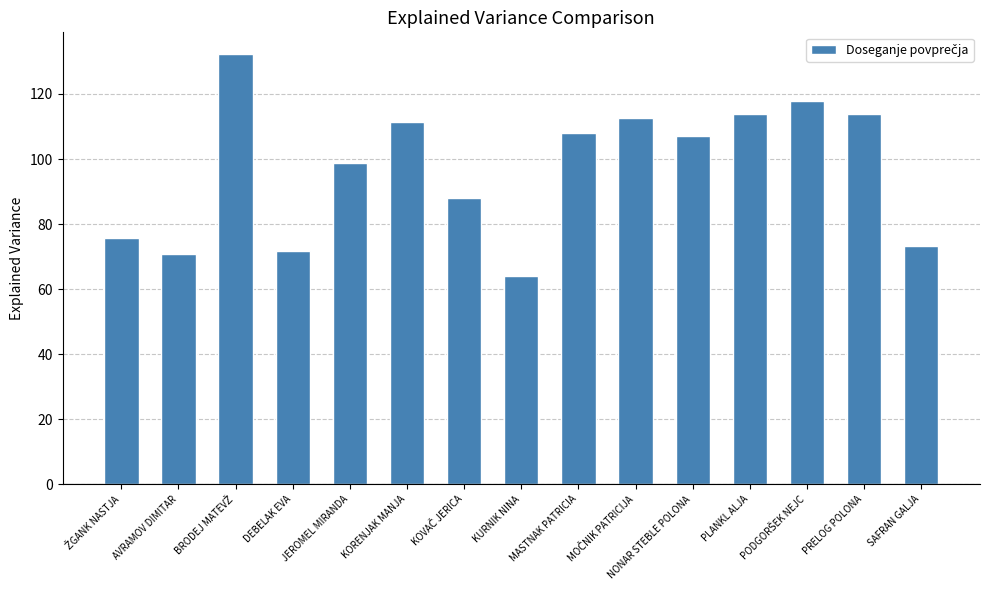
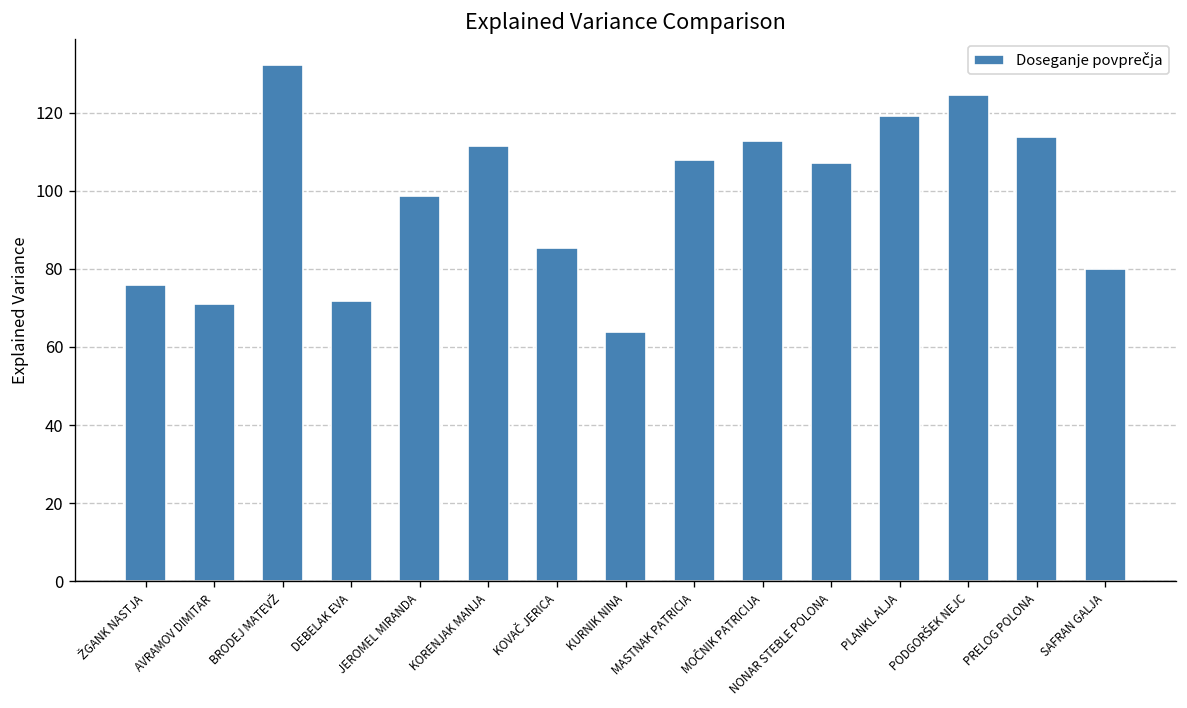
KOVAČ JERICA: 88 -> 85
PLANKL ALJA: 114 -> 119
PODGORŠEK NEJC: 118 -> 125
SAFRAN GALJA: 73 -> 80
